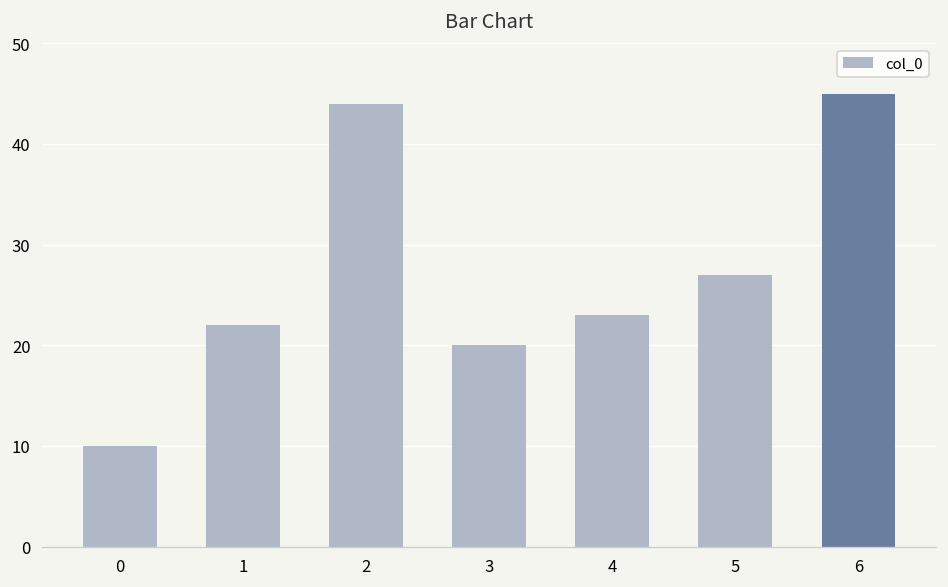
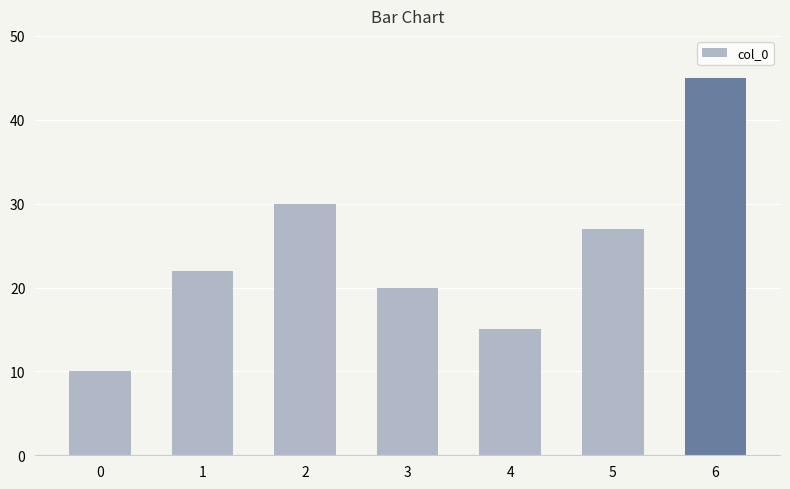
2: 44 -> 30
4: 23 -> 15
